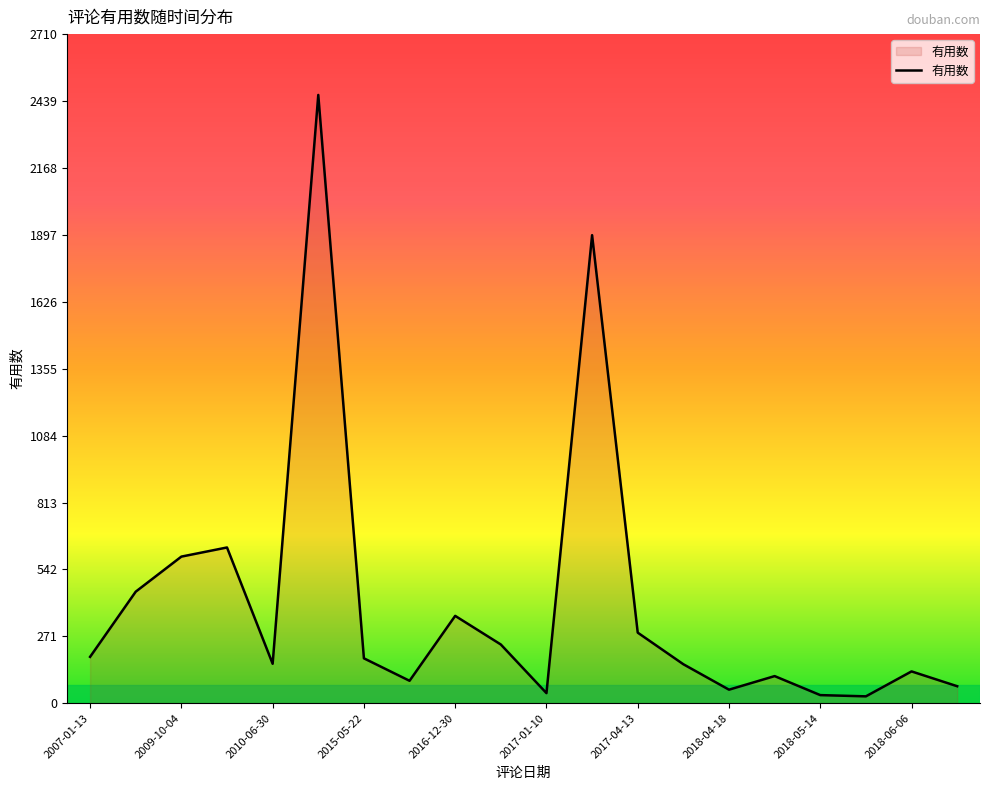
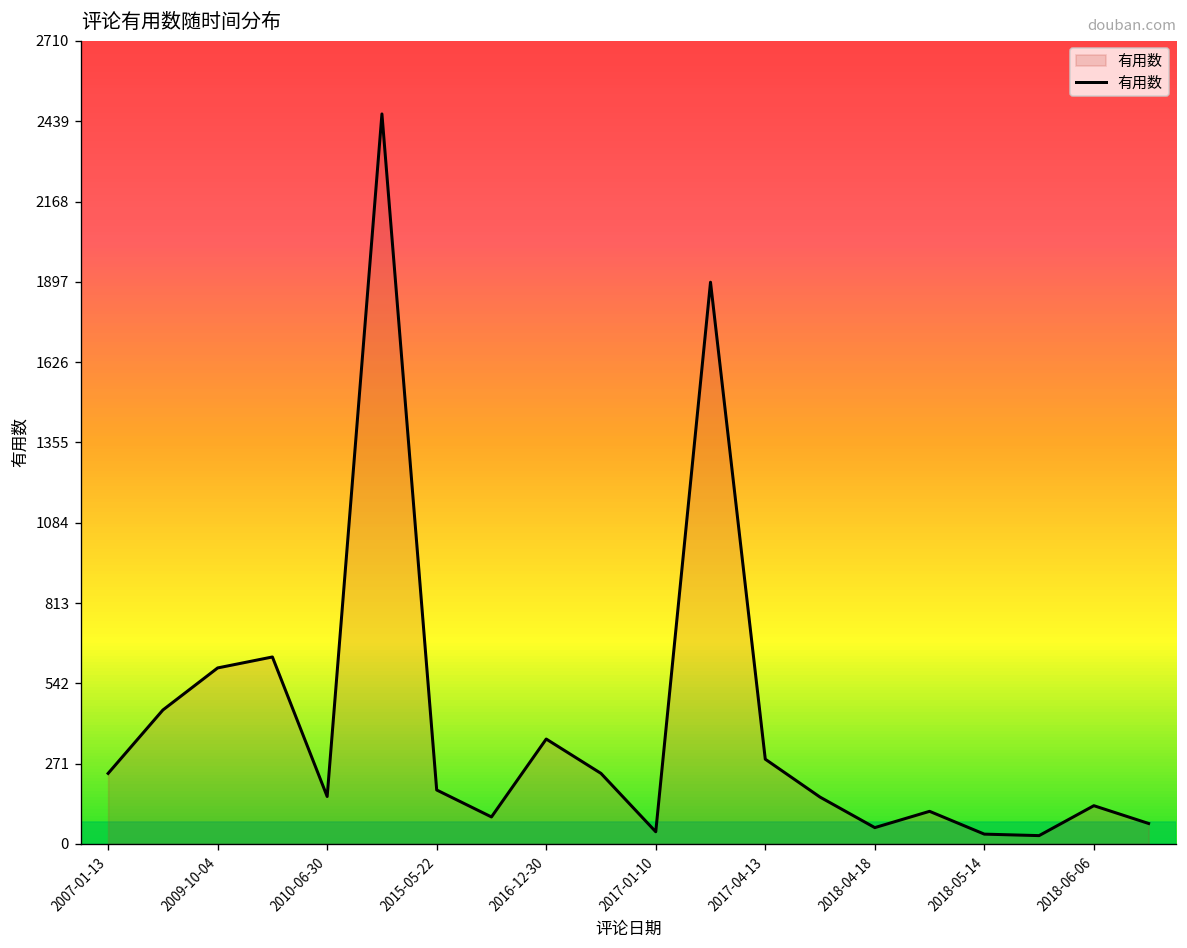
2007-01-13: 190 -> 240
